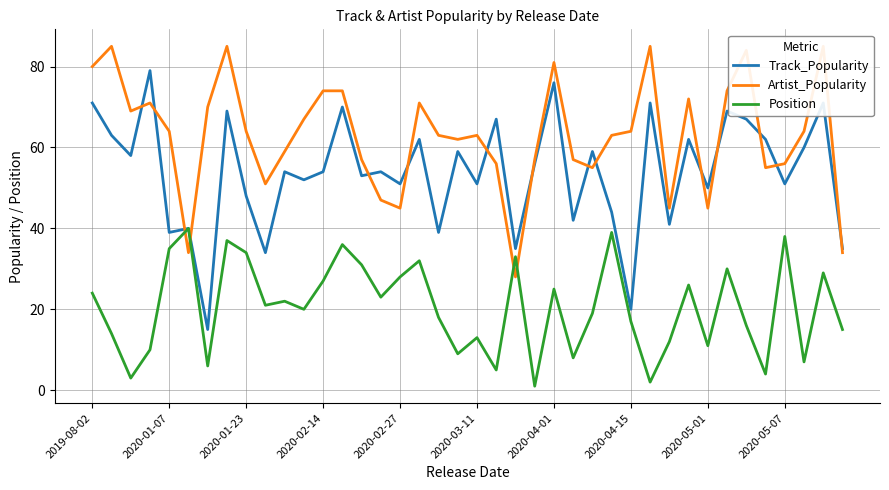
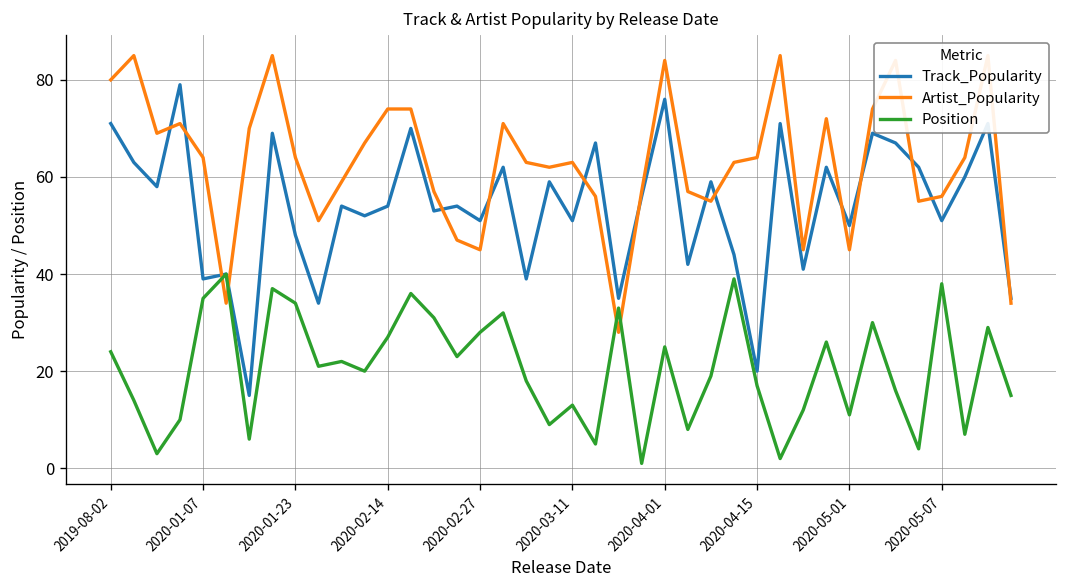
Artist_Popularity, 2020-04-01: 81 -> 84
